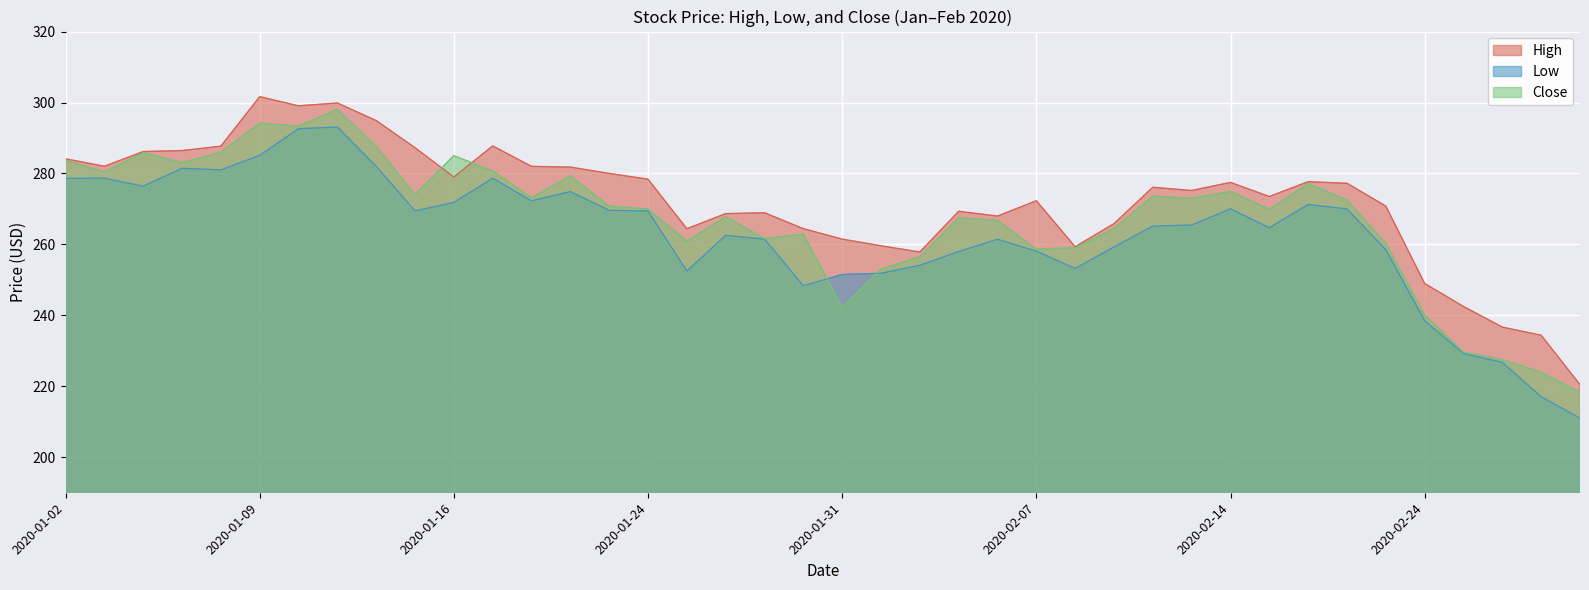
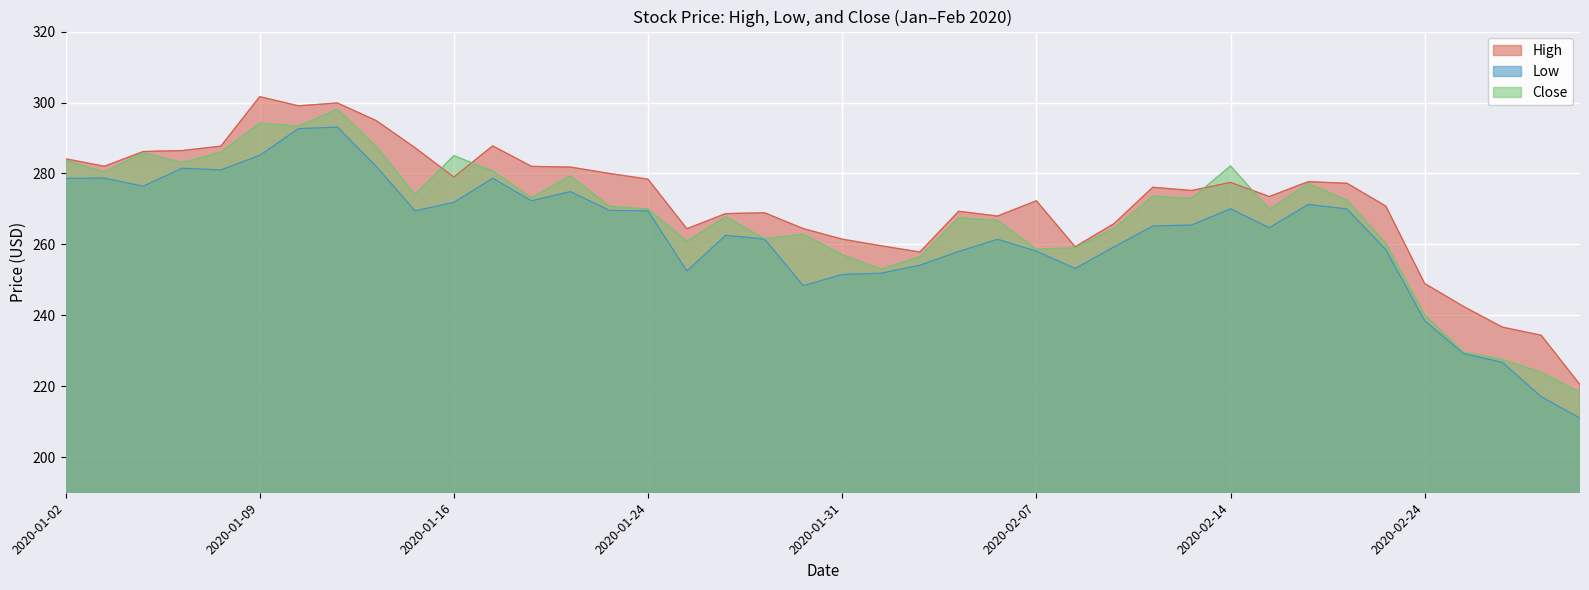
Close, 2020-01-31: 242 -> 257
Close, 2020-02-14: 275 -> 282
